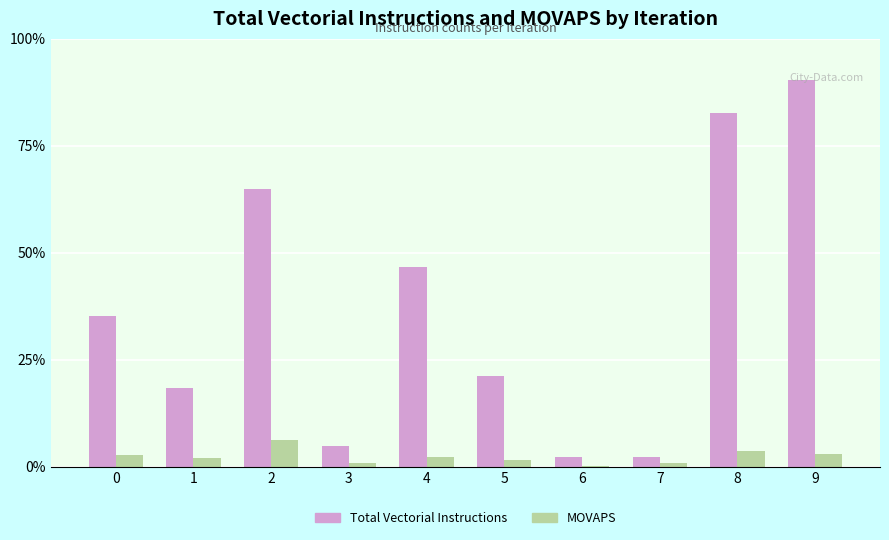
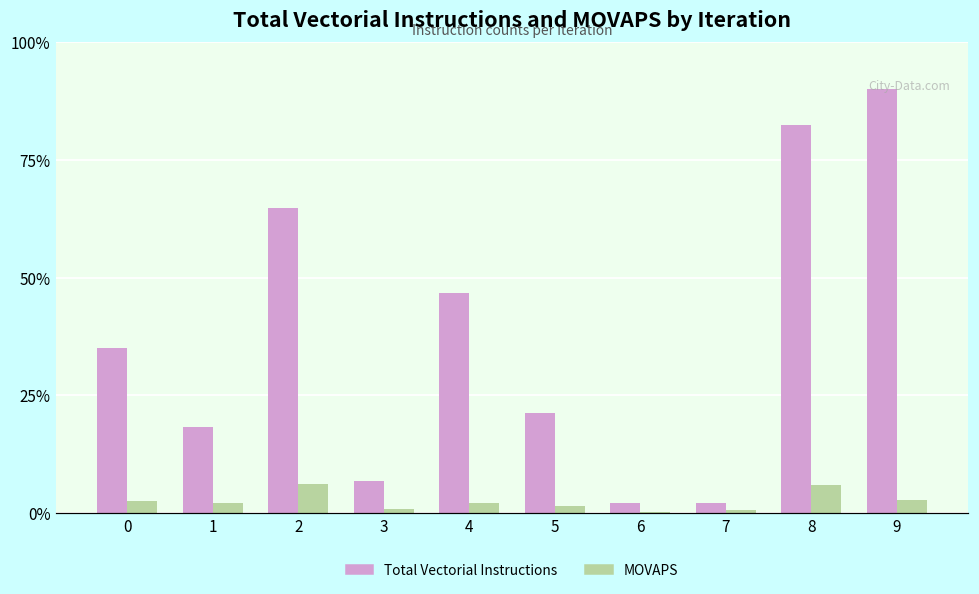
Total Vectorial Instructions, 3: 5% -> 7%
MOVAPS, 8: 4% -> 6%
